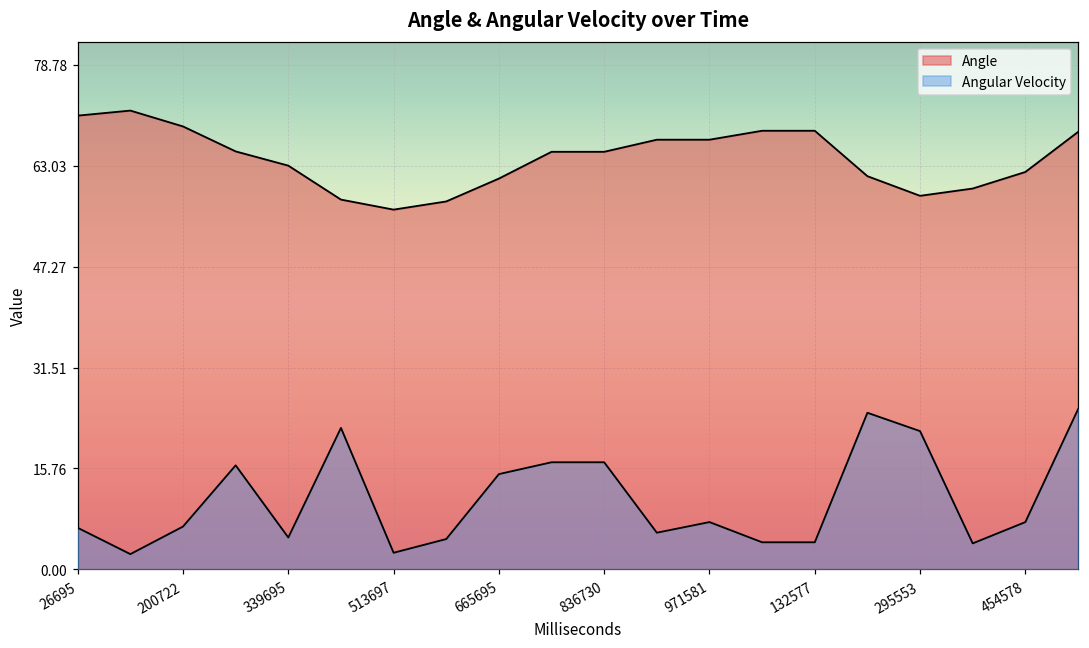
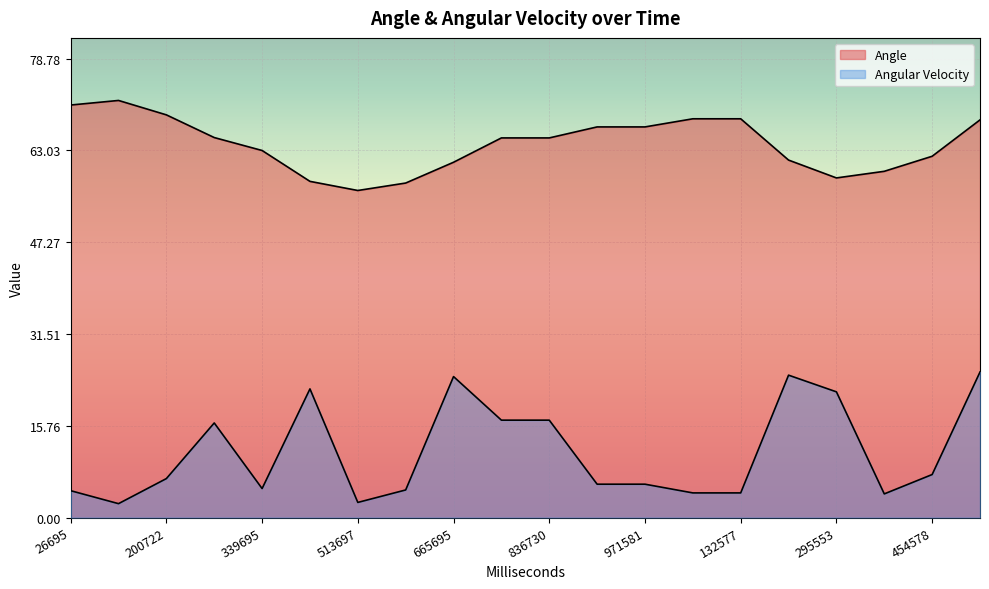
Angular Velocity, 26695: 6 -> 5
Angular Velocity, 665695: 15 -> 24
Angular Velocity, 971581: 7 -> 6
